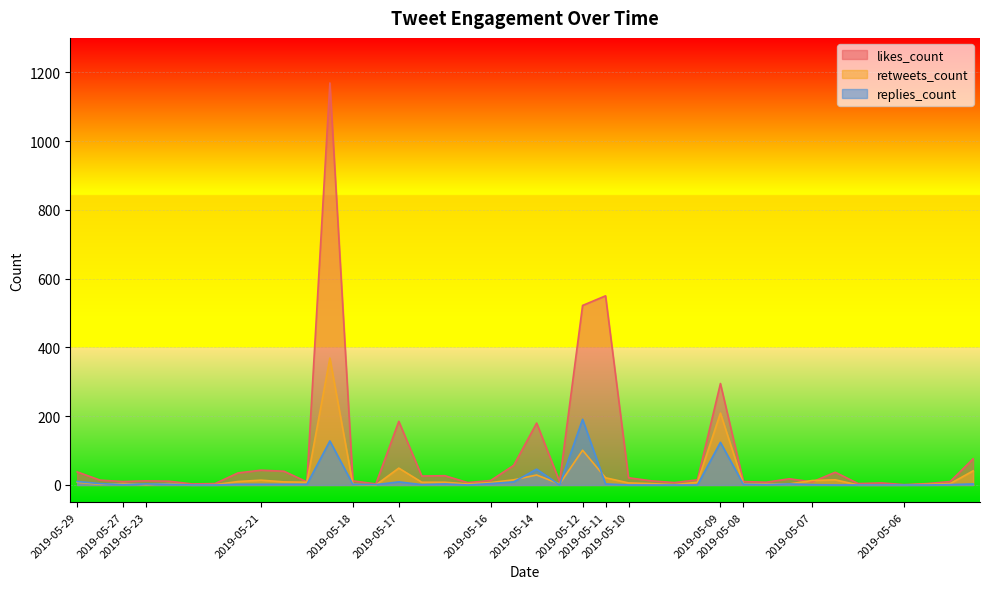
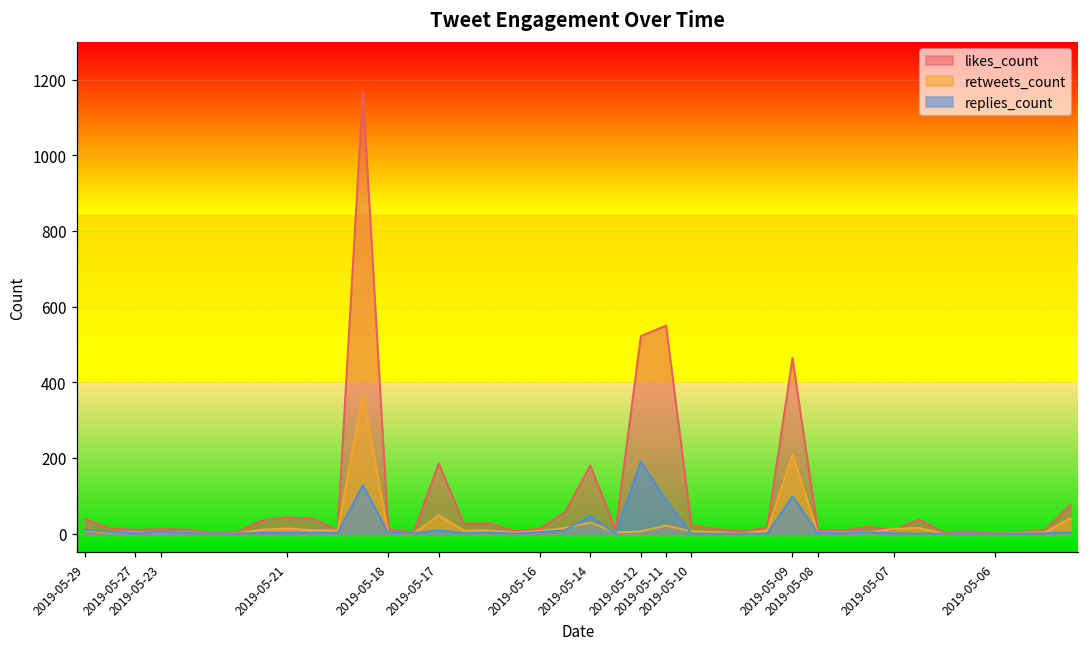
retweets_count, 2019-05-12: 100 -> 10
replies_count, 2019-05-11: 0 -> 90
likes_count, 2019-05-09: 300 -> 460
replies_count, 2019-05-09: 120 -> 100
